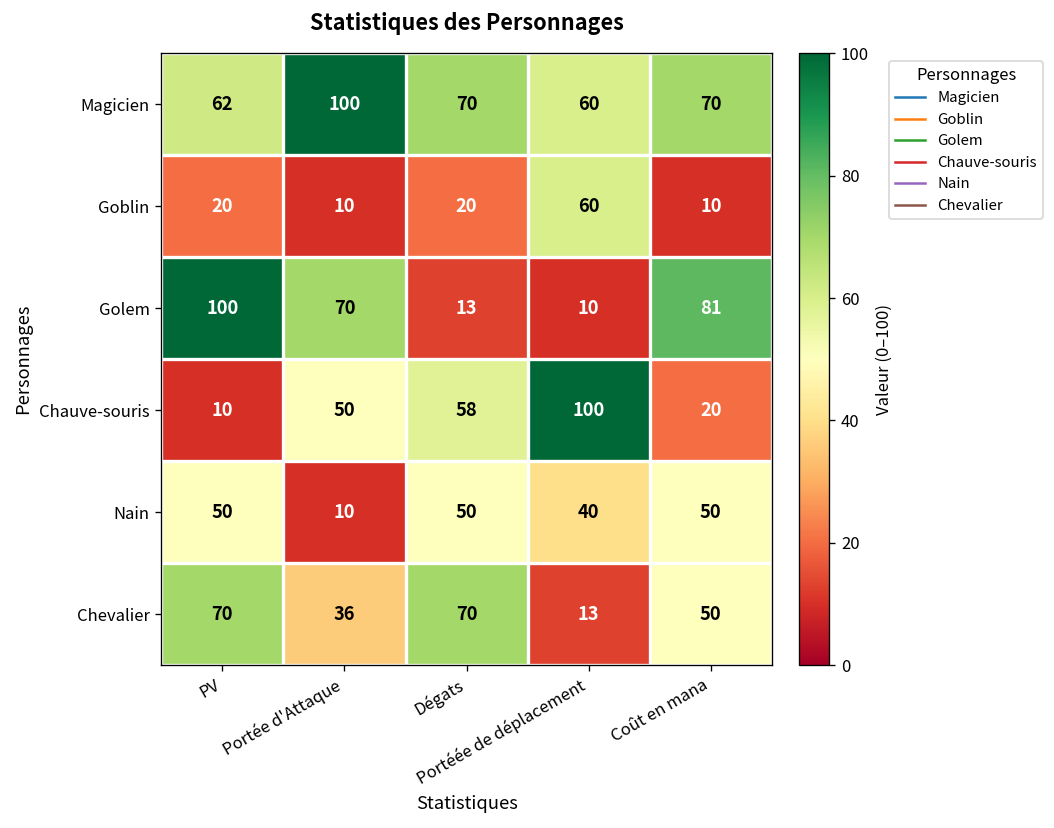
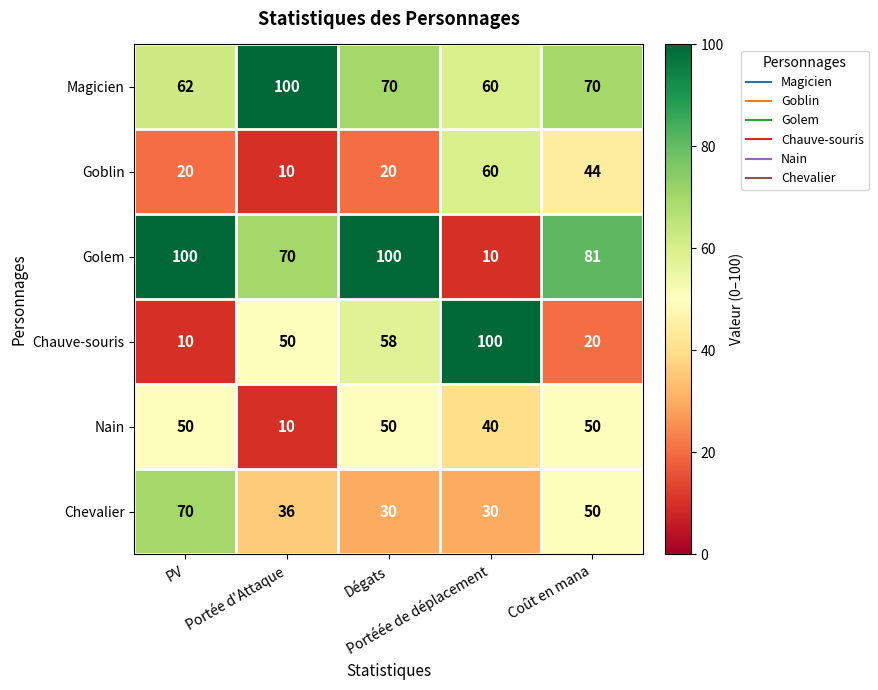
Goblin, Coût en mana: 10 -> 44
Golem, Dégats: 13 -> 100
Chevalier, Dégats: 70 -> 30
Chevalier, Portéée de déplacement: 13 -> 30
